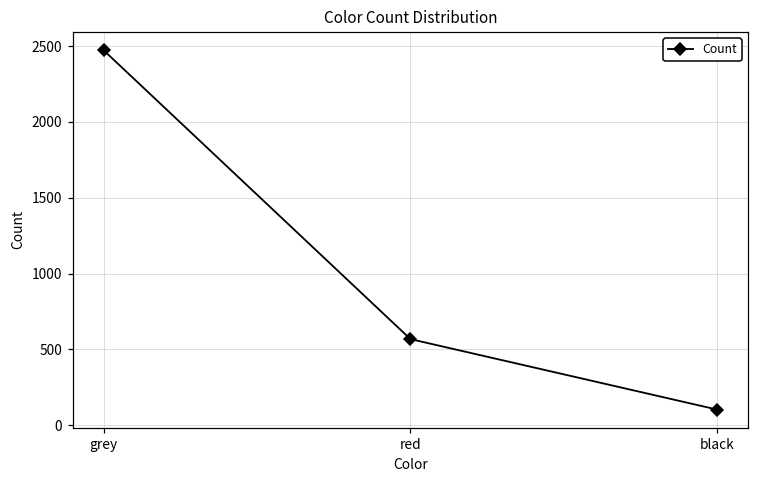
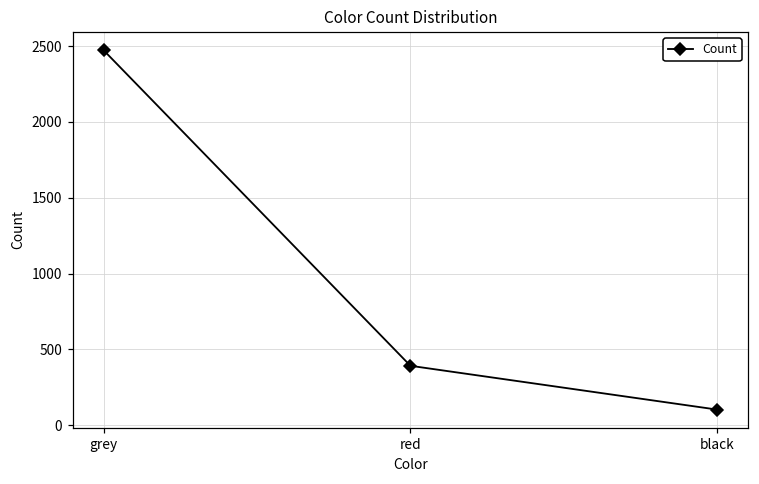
red: 570 -> 390
